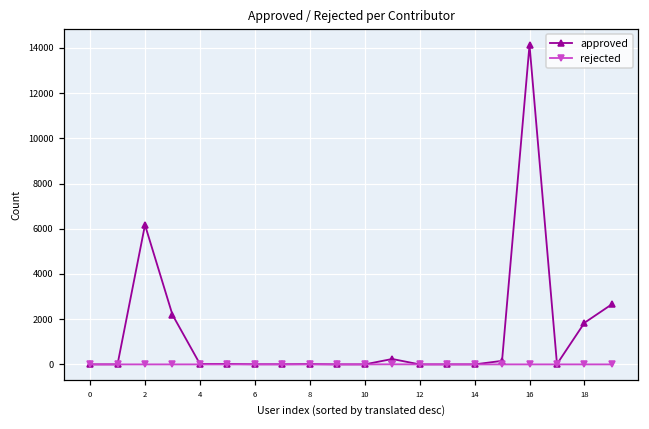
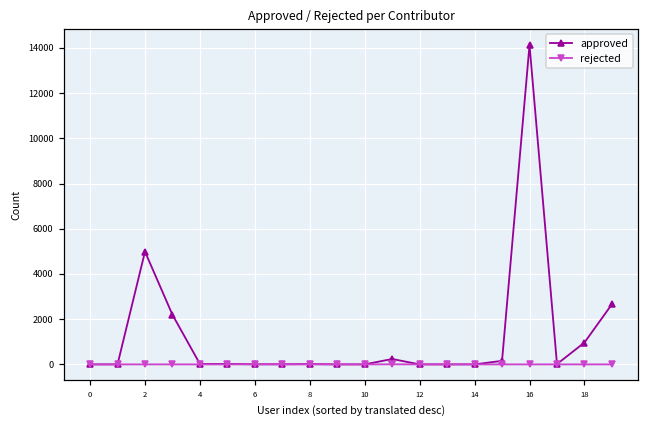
approved, 2: 6200 -> 5000
approved, 18: 1800 -> 1000
